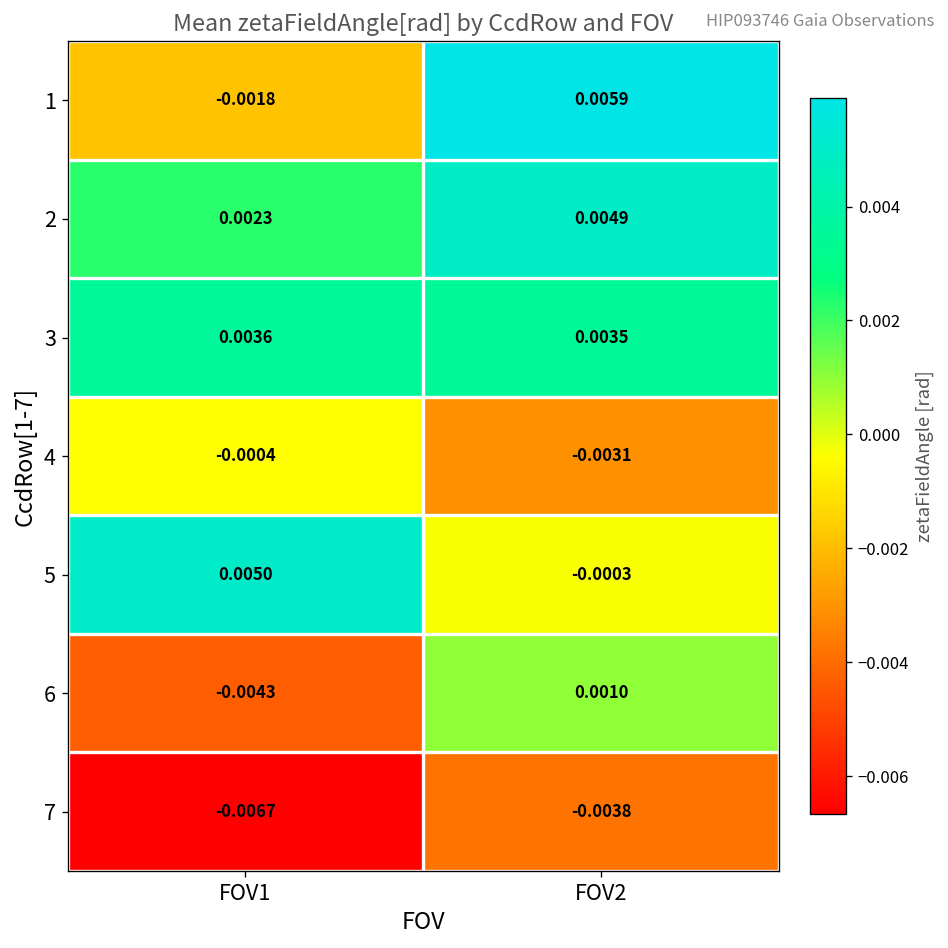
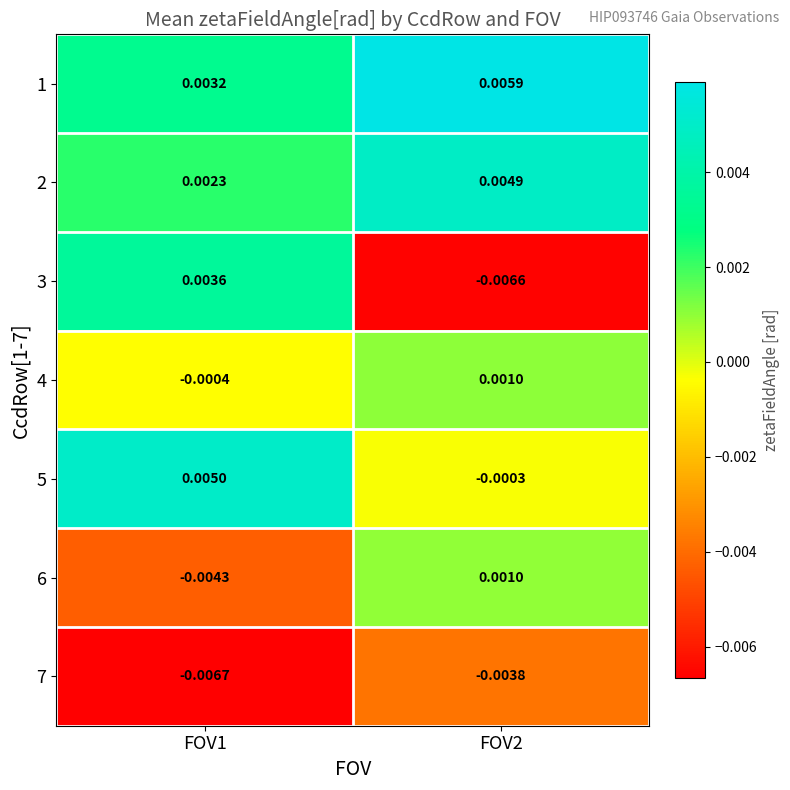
1, FOV1: -0.0018 -> 0.0032
3, FOV2: 0.0035 -> -0.0066
4, FOV2: -0.0031 -> 0.0010
